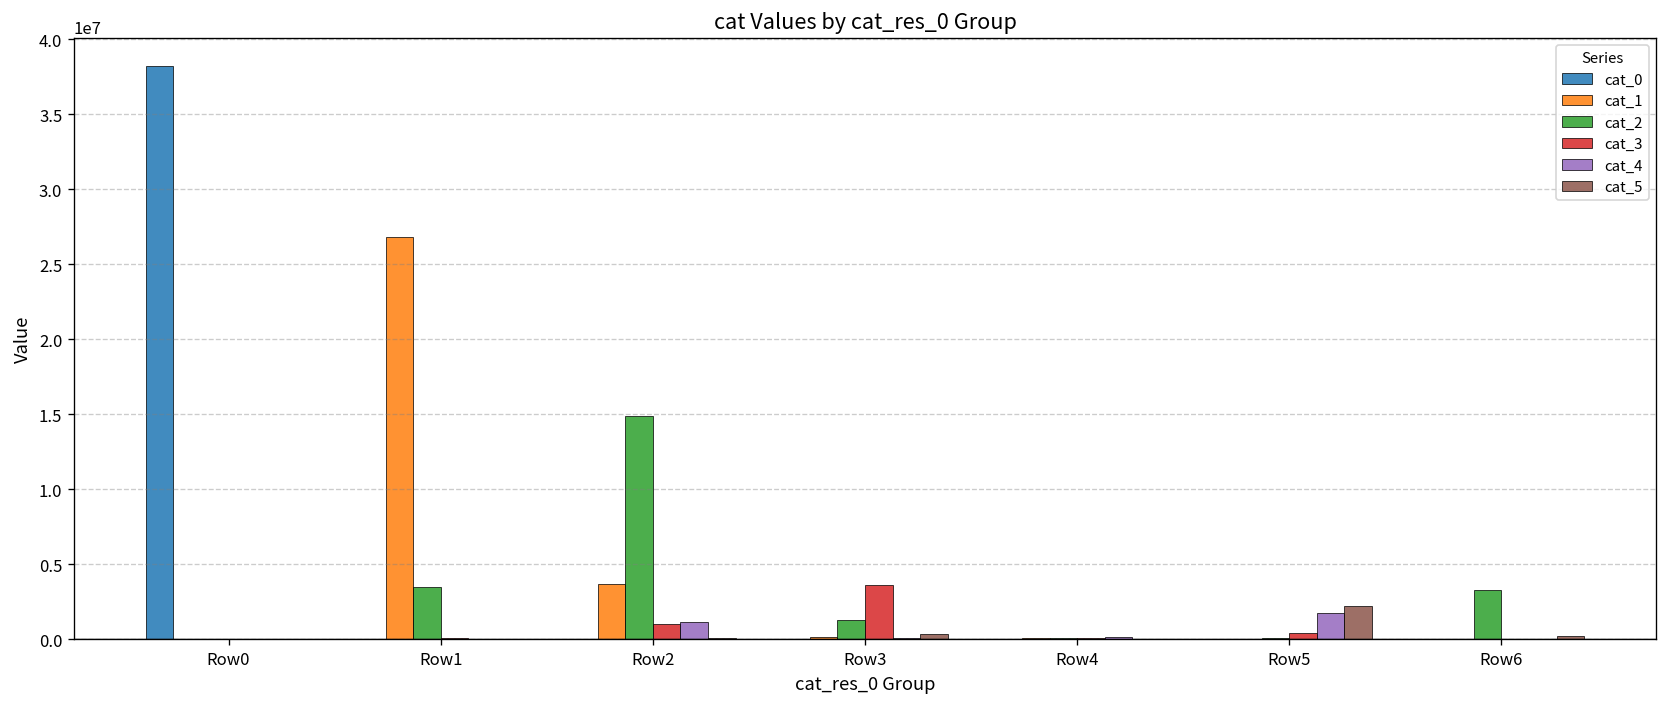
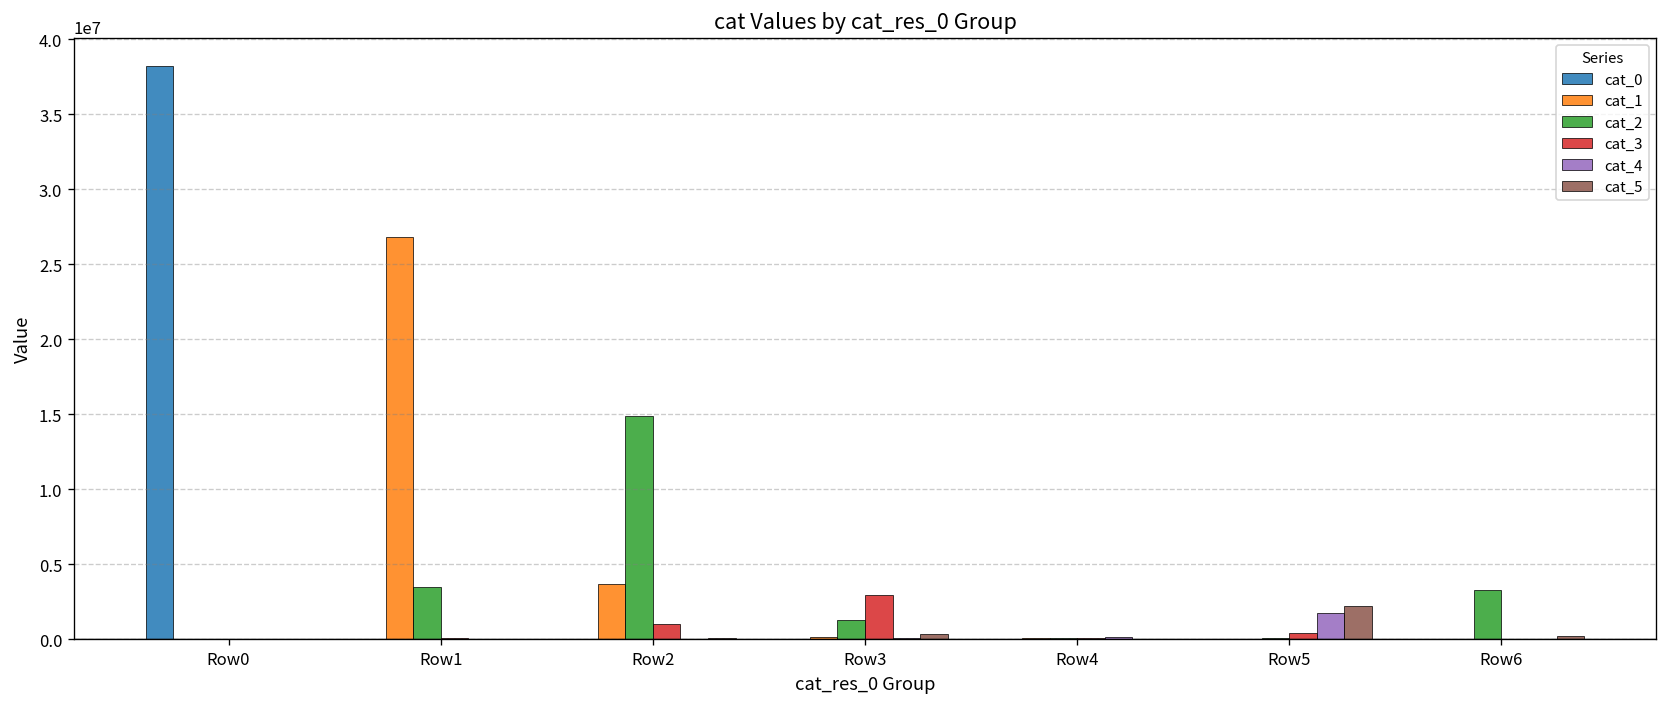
cat_4, Row2: 1200000 -> 0
cat_3, Row3: 3600000 -> 3000000
